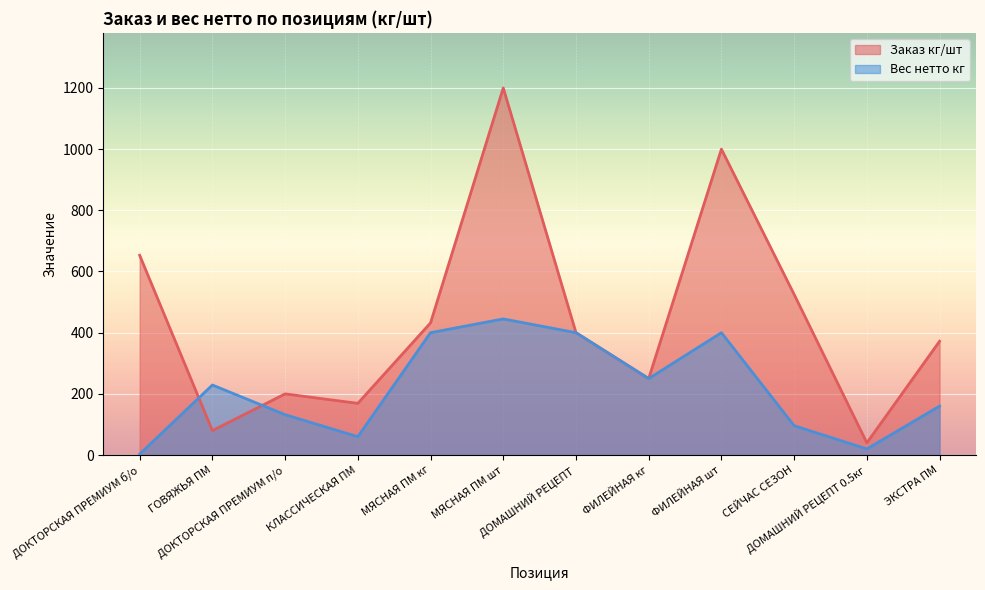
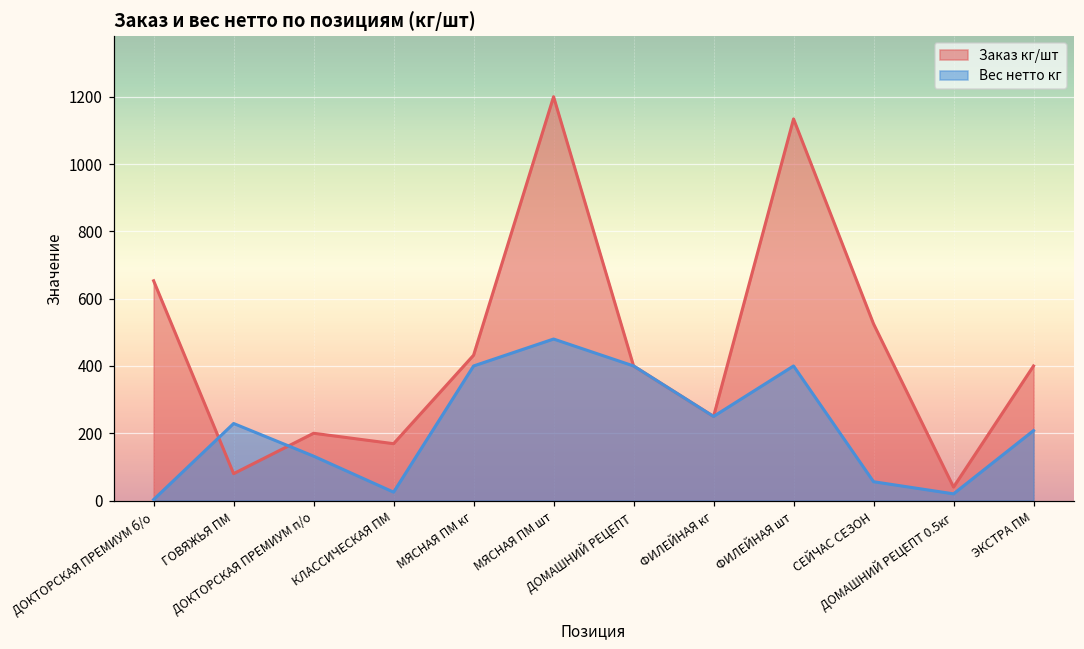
Вес нетто кг, КЛАССИЧЕСКАЯ ПМ: 60 -> 30
Вес нетто кг, МЯСНАЯ ПМ шт: 450 -> 480
Заказ кг/шт, ФИЛЕЙНАЯ шт: 1000 -> 1130
Вес нетто кг, СЕЙЧАС СЕЗОН: 100 -> 60
Заказ кг/шт, ЭКСТРА ПМ: 370 -> 400
Вес нетто кг, ЭКСТРА ПМ: 160 -> 210
